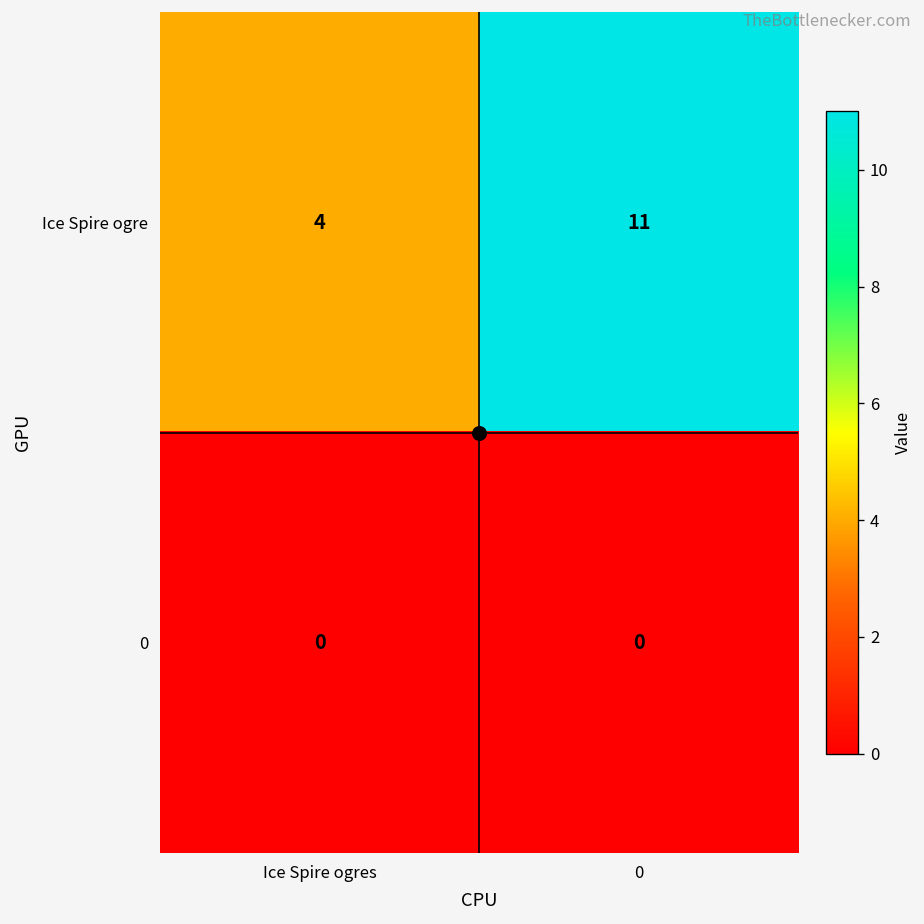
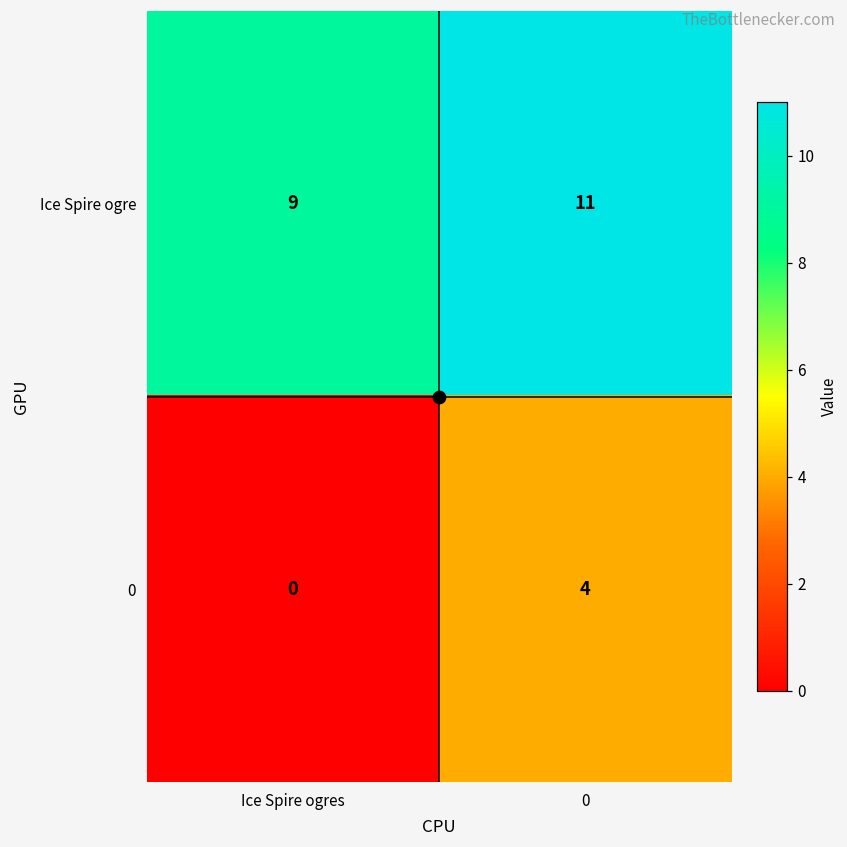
Ice Spire ogre, Ice Spire ogres: 4 -> 9
0, 0: 0 -> 4
